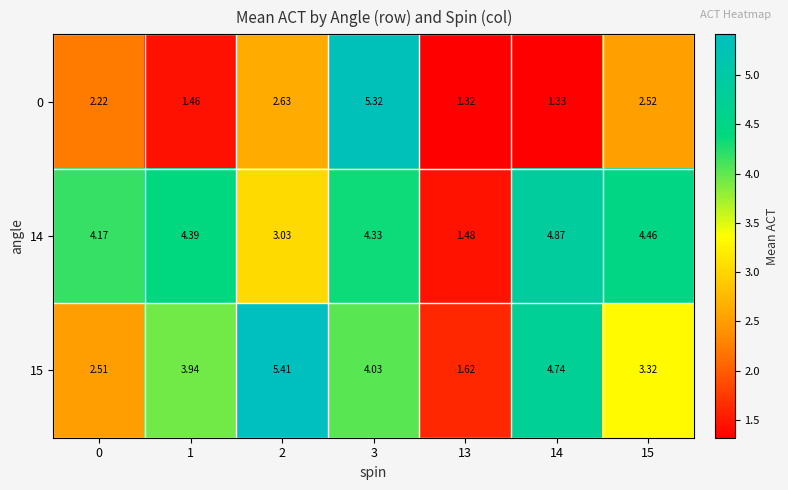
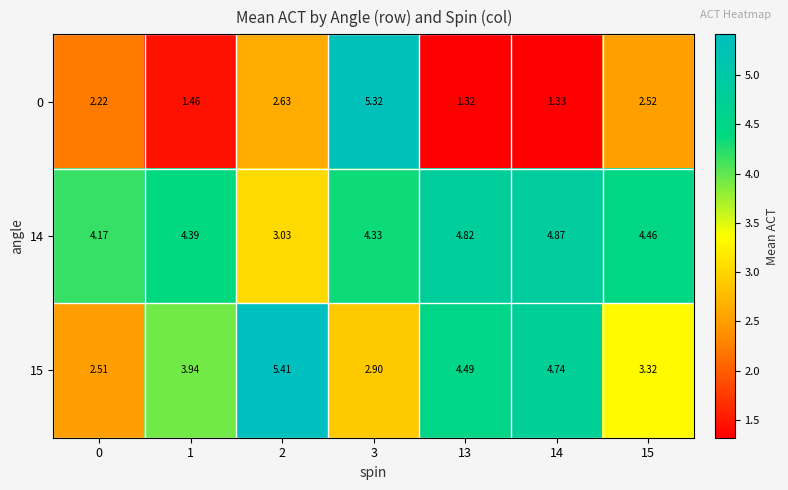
14, 13: 1.48 -> 4.82
15, 3: 4.03 -> 2.90
15, 13: 1.62 -> 4.49
